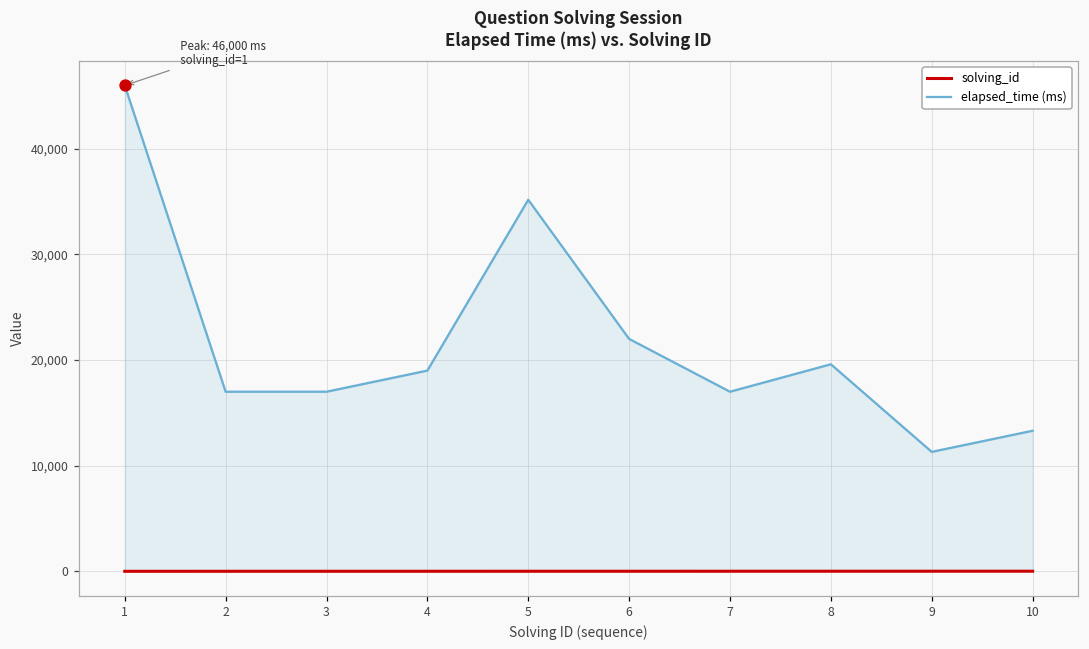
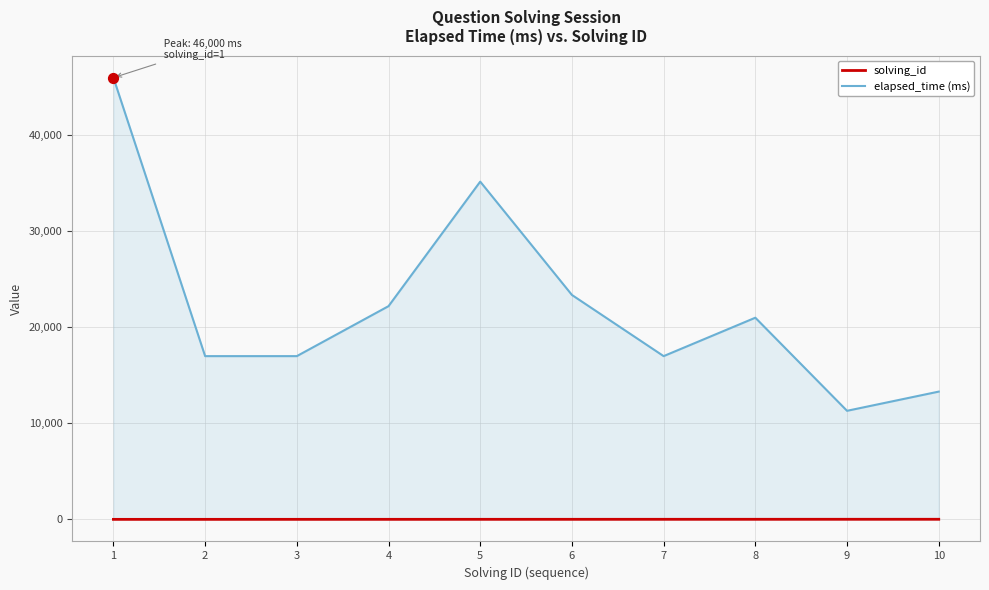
elapsed_time (ms), 4: 19,000 -> 22,000
elapsed_time (ms), 6: 22,000 -> 23,000
elapsed_time (ms), 8: 20,000 -> 21,000
